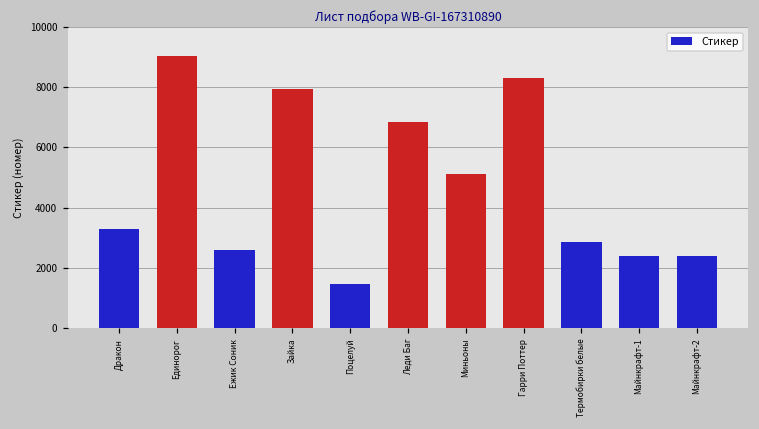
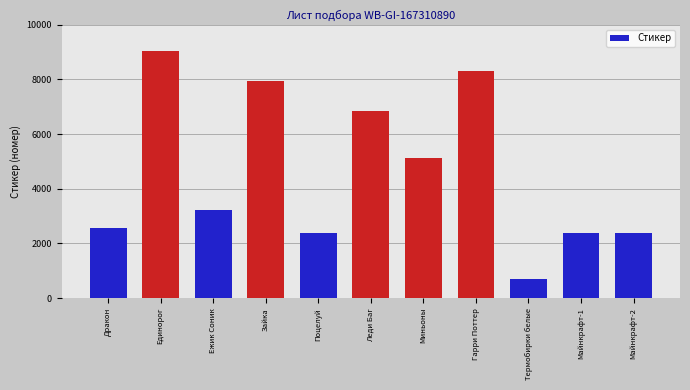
Дракон: 3300 -> 2600
Ежик Соник: 2600 -> 3200
Поцелуй: 1400 -> 2400
Термобирки белые: 2900 -> 700
